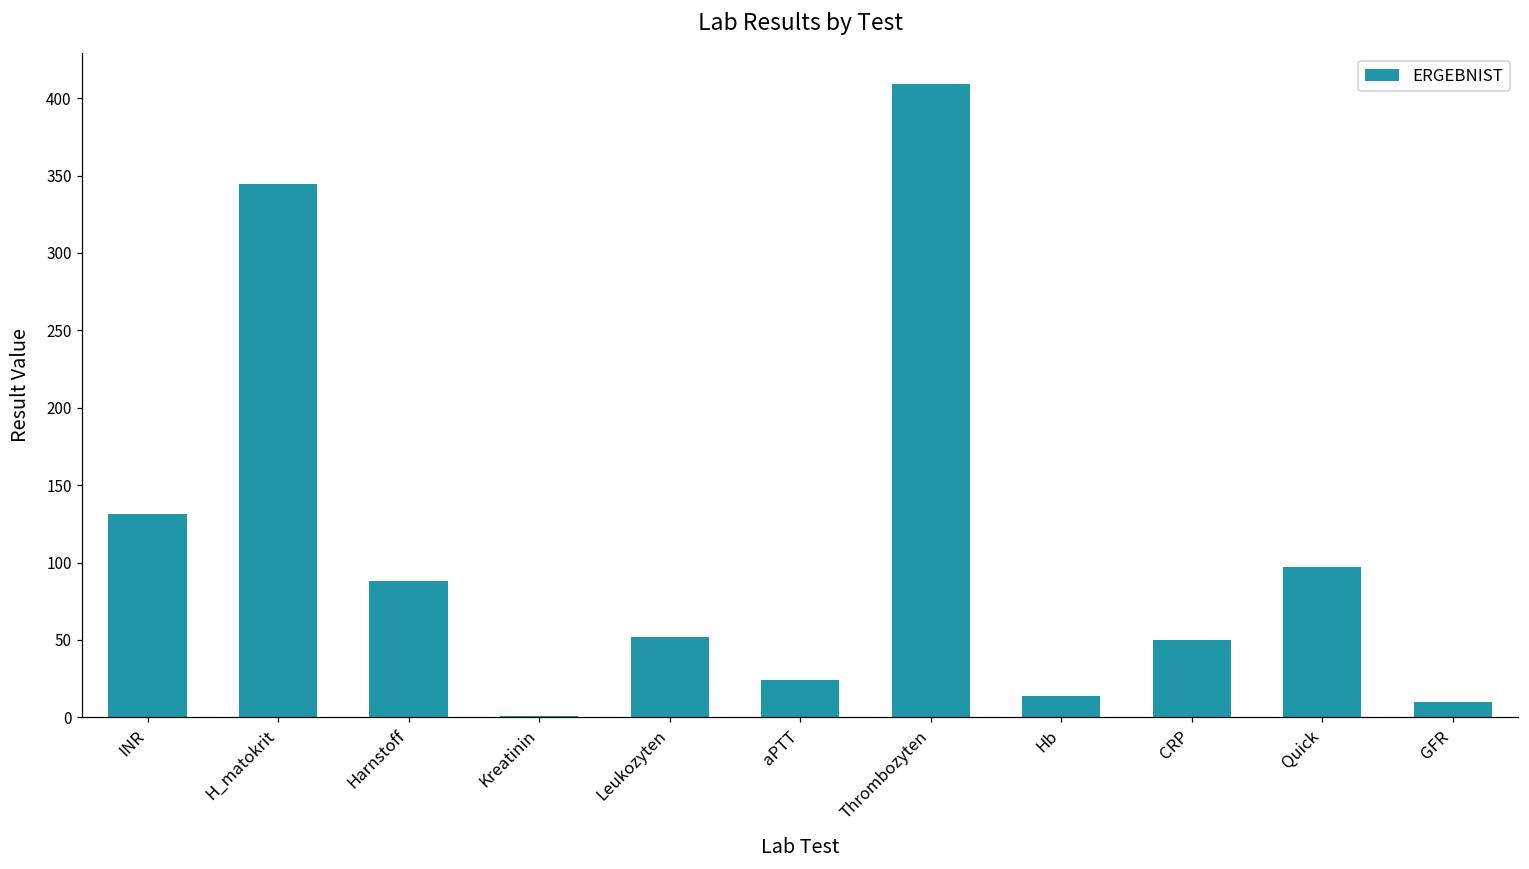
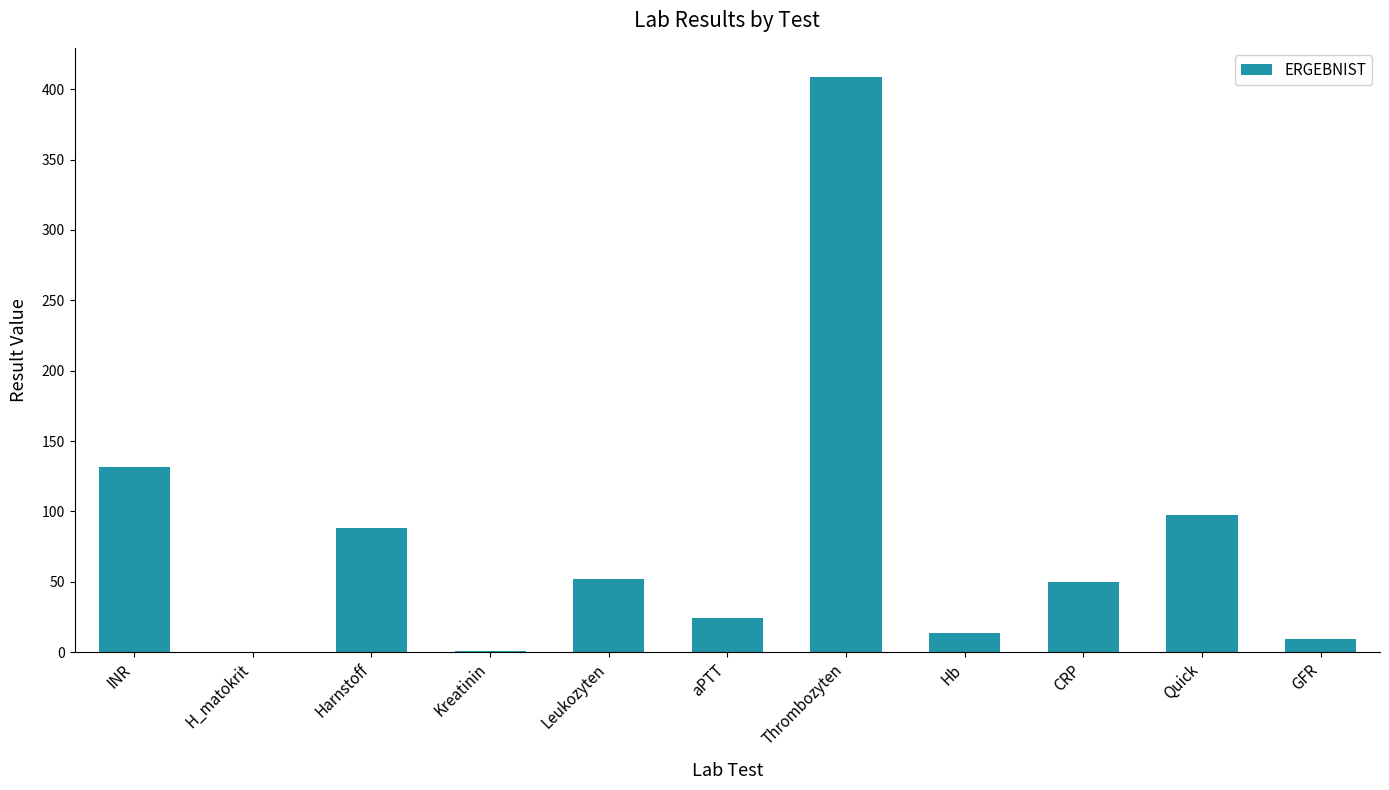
H_matokrit: 345 -> 0
